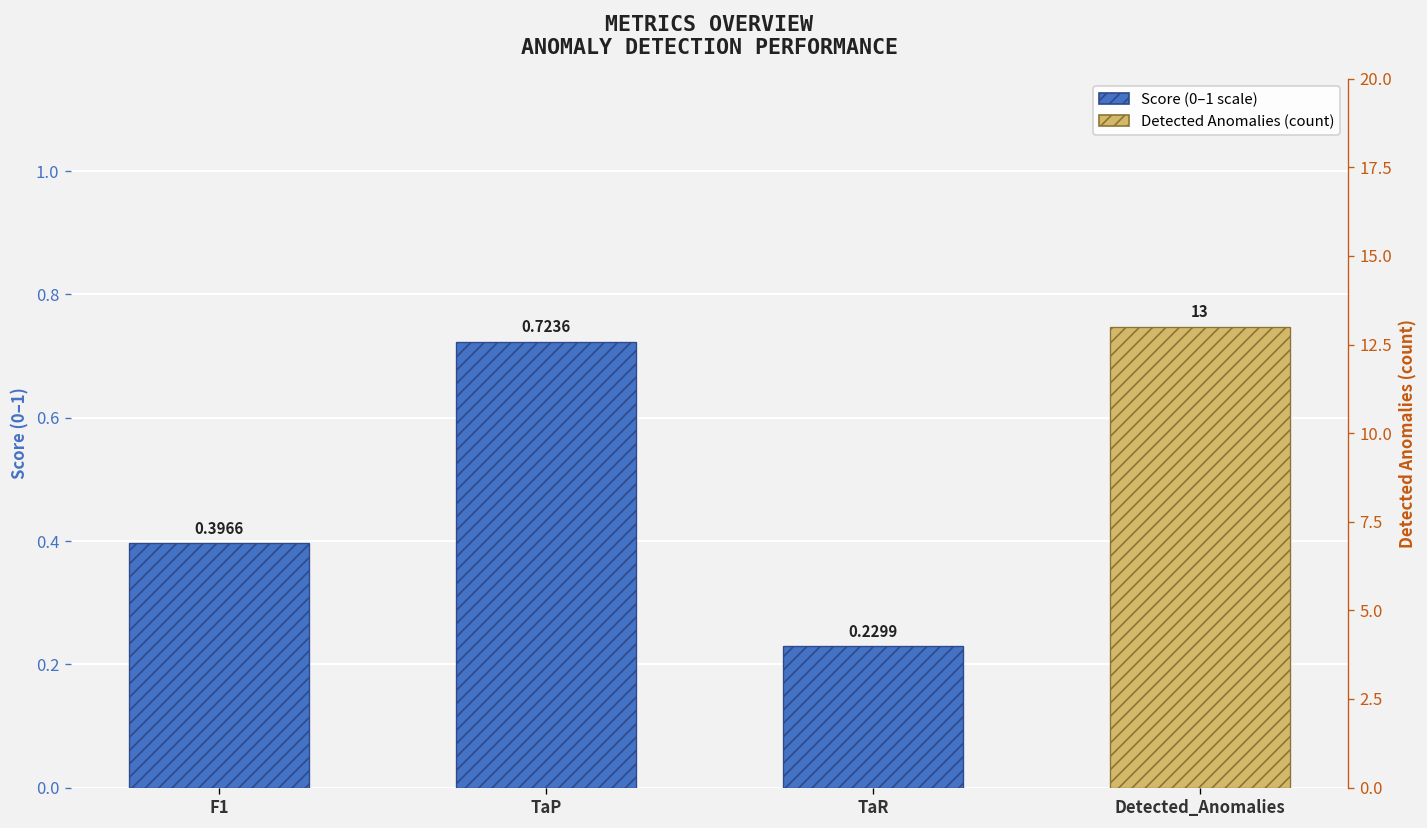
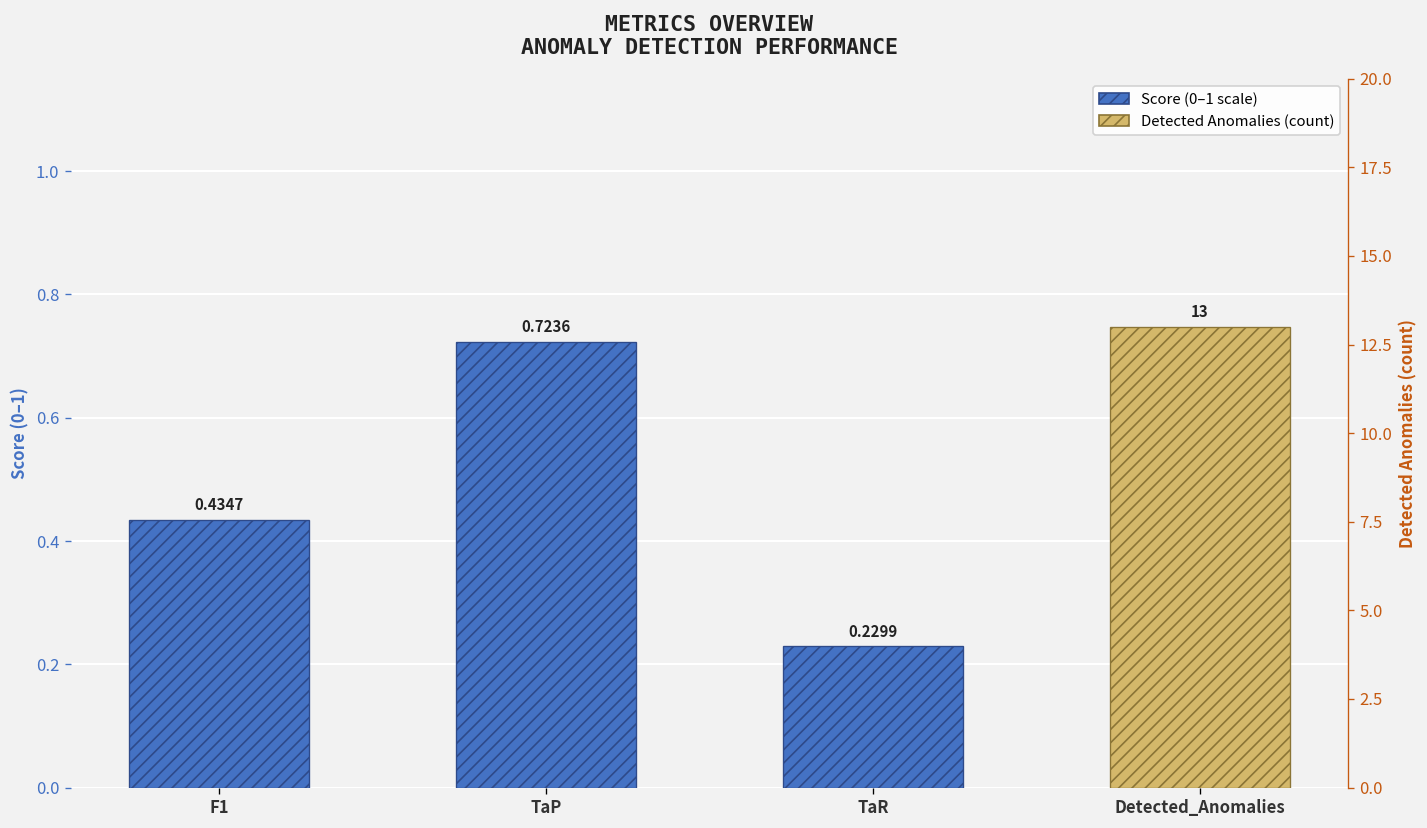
Score (0–1 scale), F1: 0.3966 -> 0.4347
